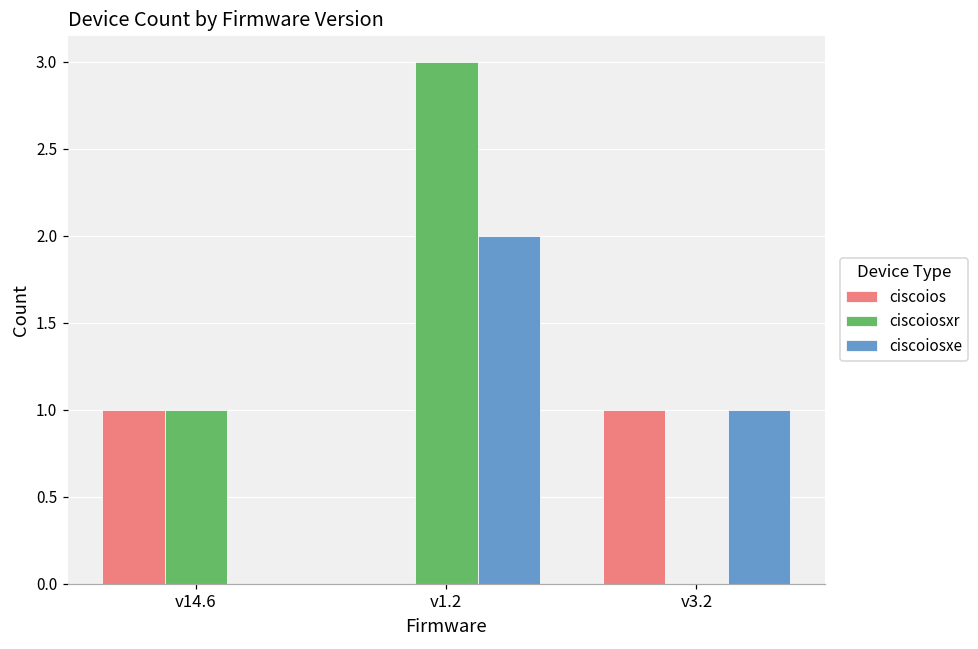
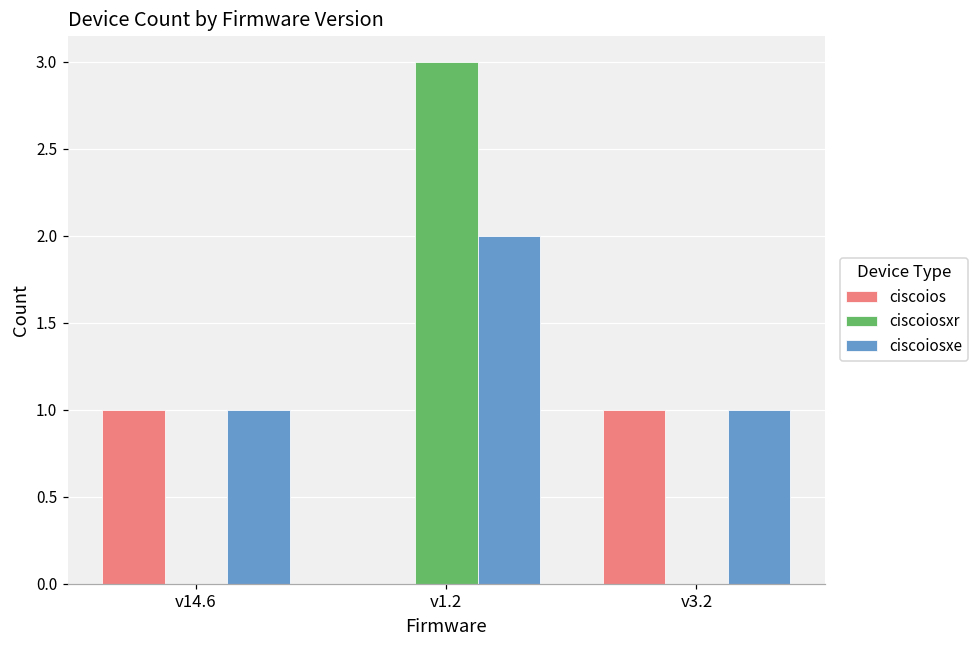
ciscoiosxr, v14.6: 1 -> 0
ciscoiosxe, v14.6: 0 -> 1
